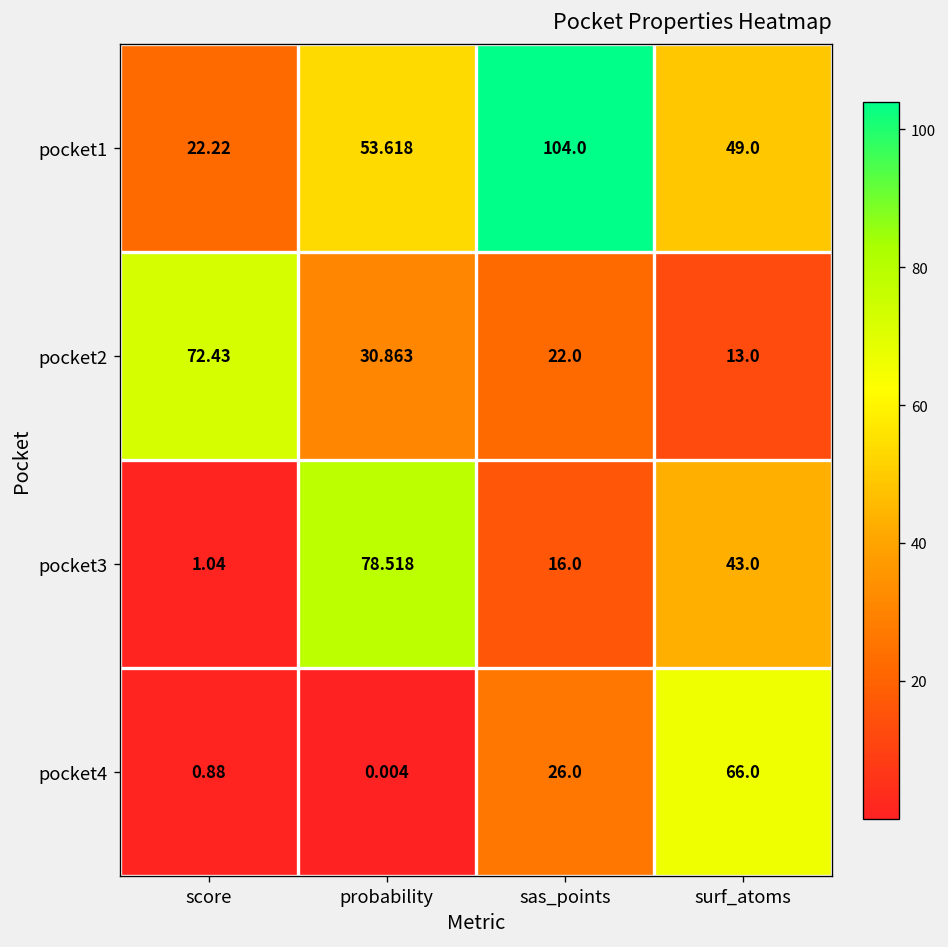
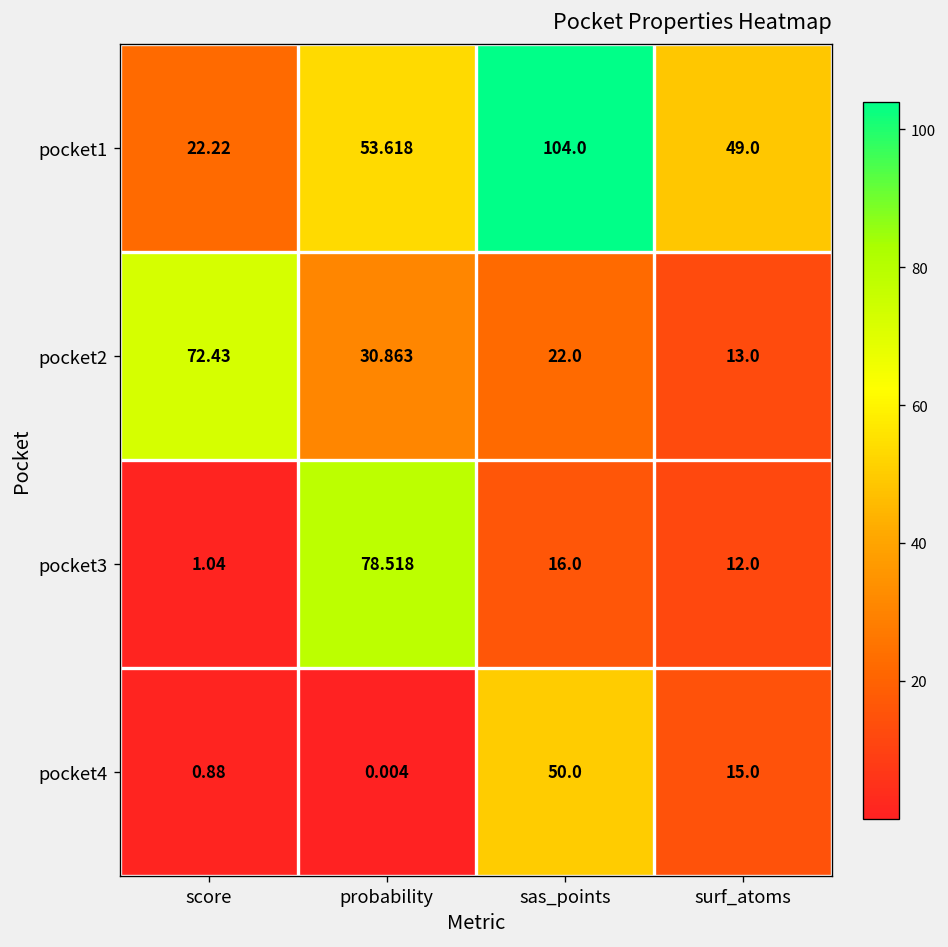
pocket3, surf_atoms: 43.0 -> 12.0
pocket4, sas_points: 26.0 -> 50.0
pocket4, surf_atoms: 66.0 -> 15.0
